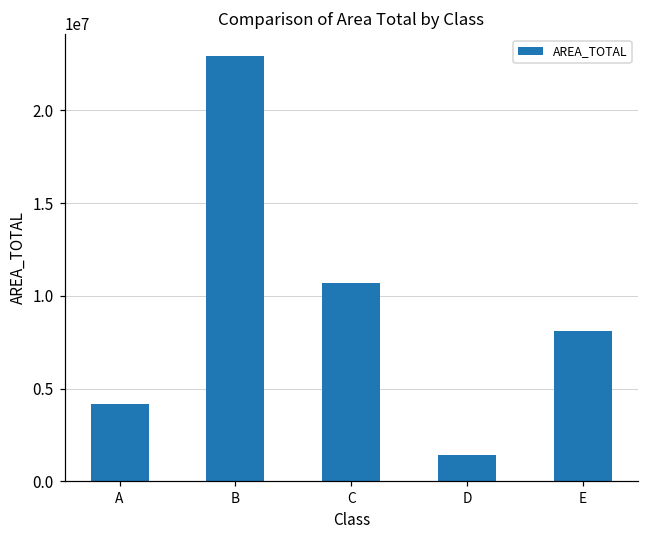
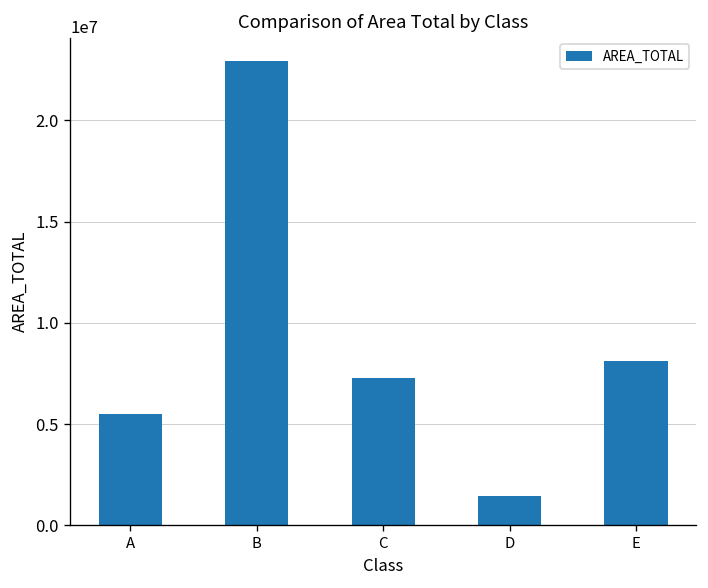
A: 4200000 -> 5500000
C: 10700000 -> 7300000
